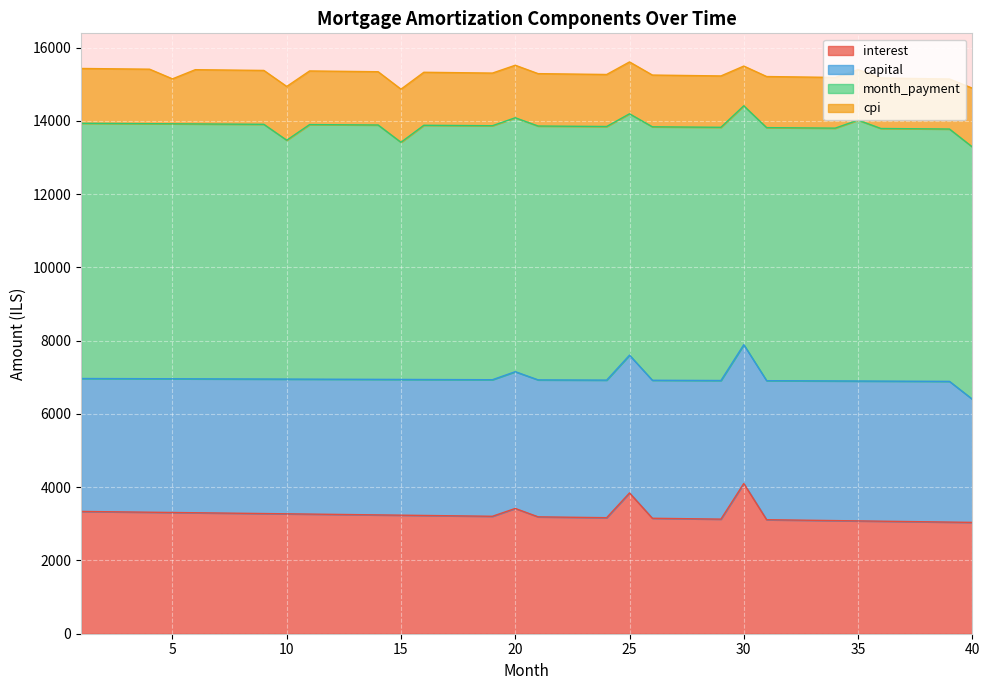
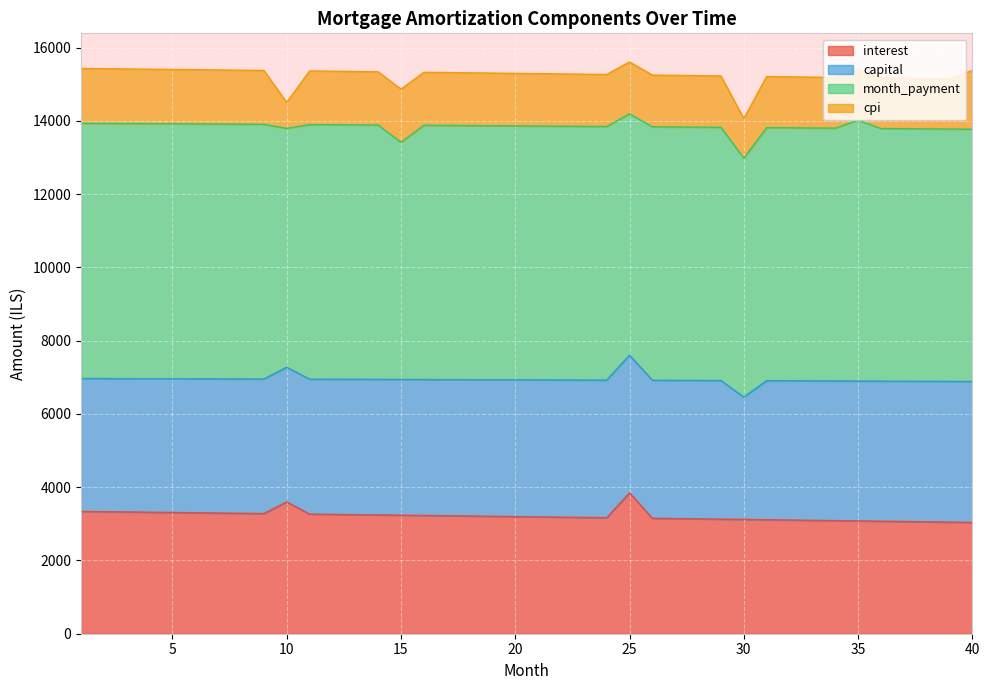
cpi, 5: 1200 -> 1500
interest, 10: 3300 -> 3600
cpi, 10: 1500 -> 700
interest, 20: 3400 -> 3200
interest, 30: 4100 -> 3100
capital, 30: 3800 -> 3300
capital, 40: 3400 -> 3800
